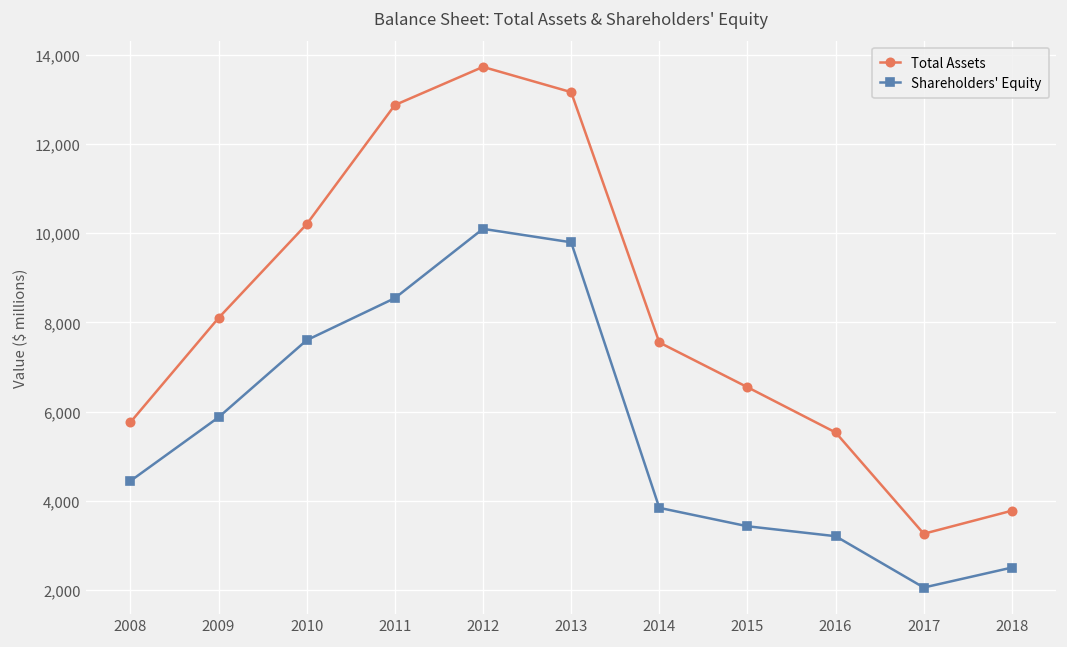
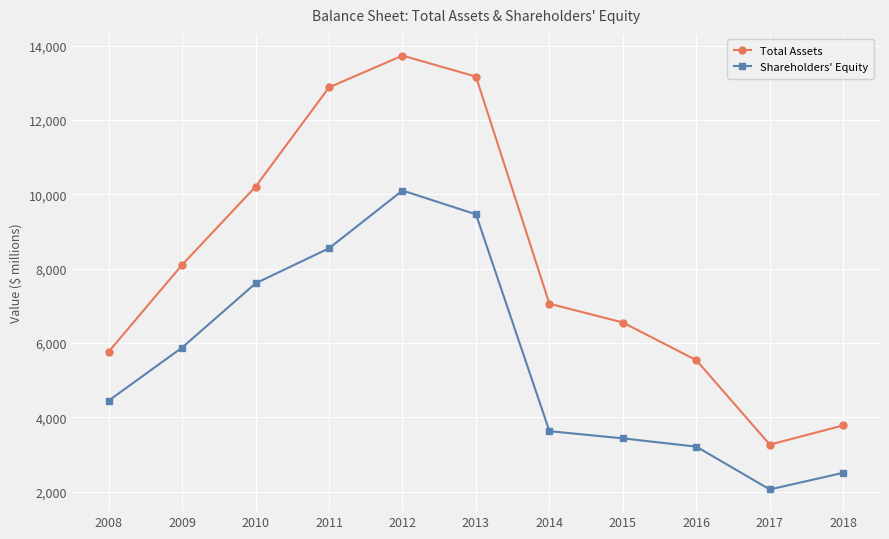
Shareholders' Equity, 2013: 9,800 -> 9,500
Total Assets, 2014: 7,600 -> 7,100
Shareholders' Equity, 2014: 3,800 -> 3,600
